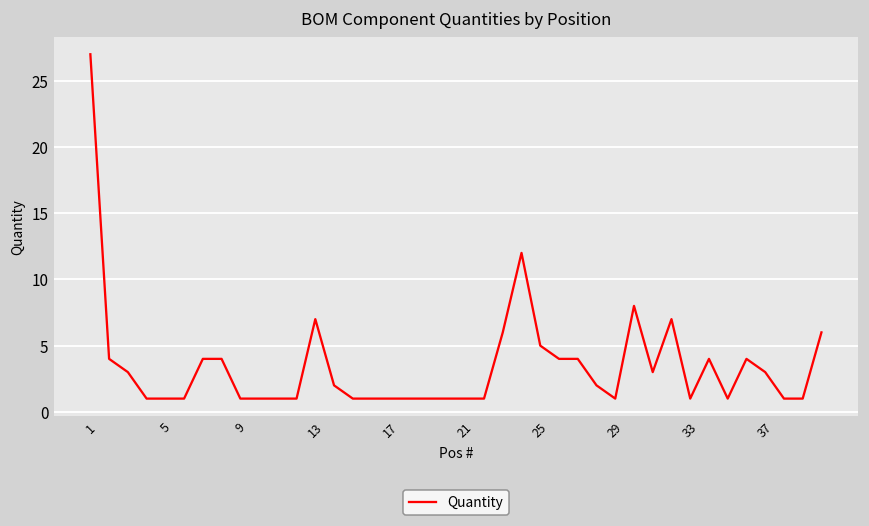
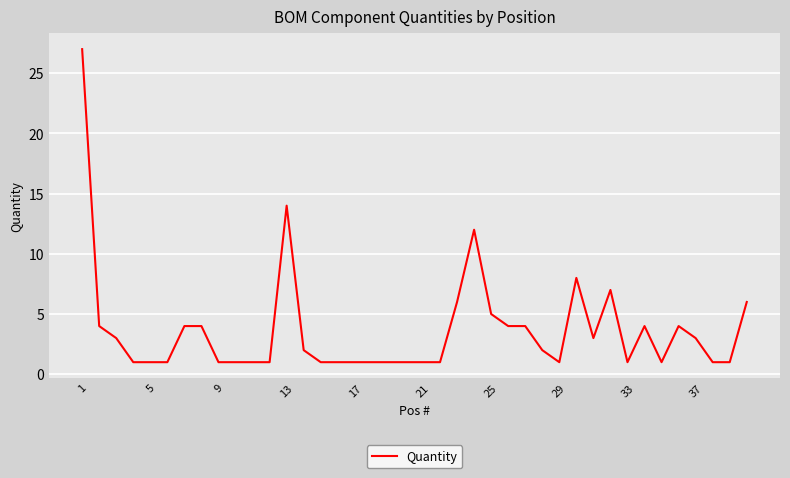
13: 7 -> 14
